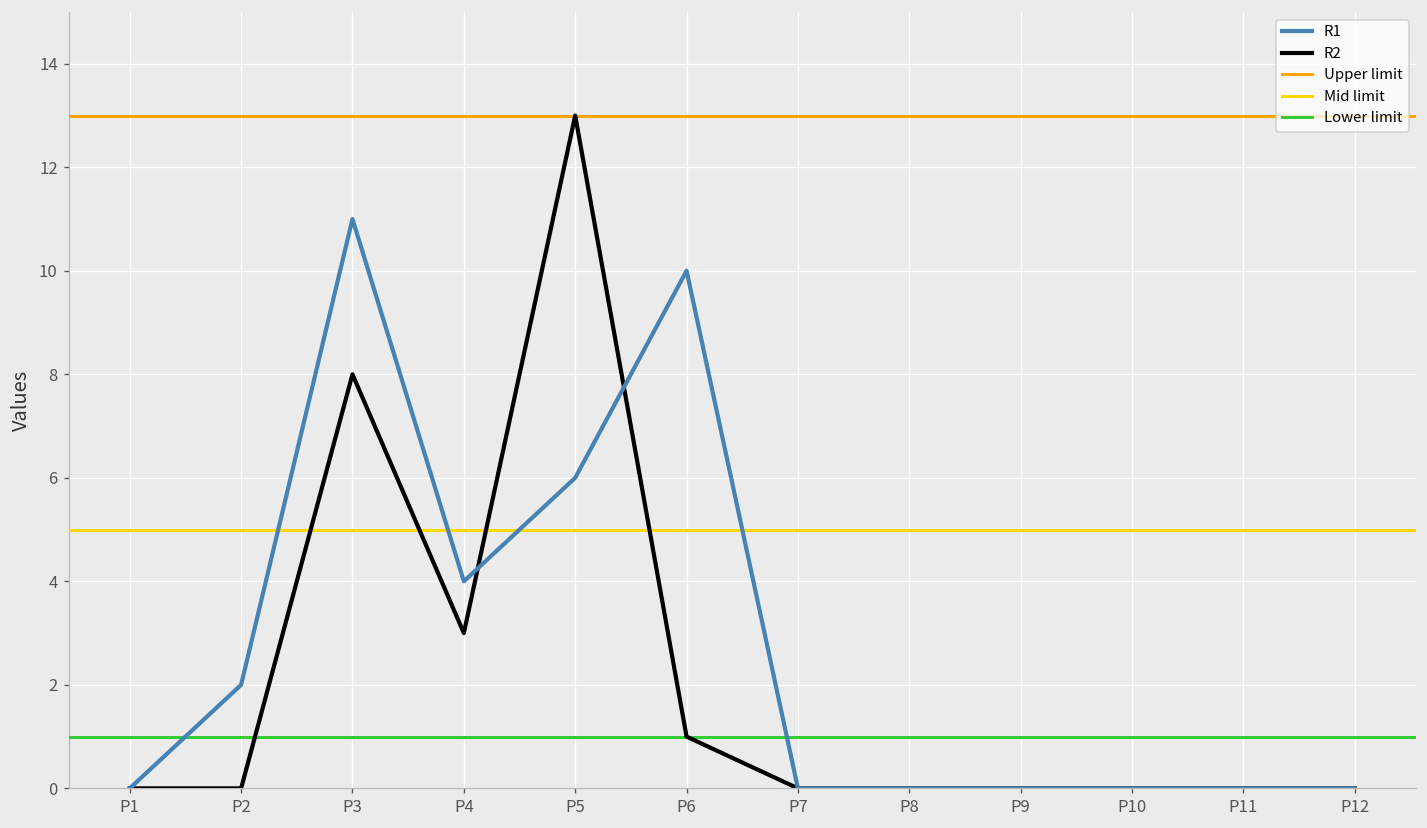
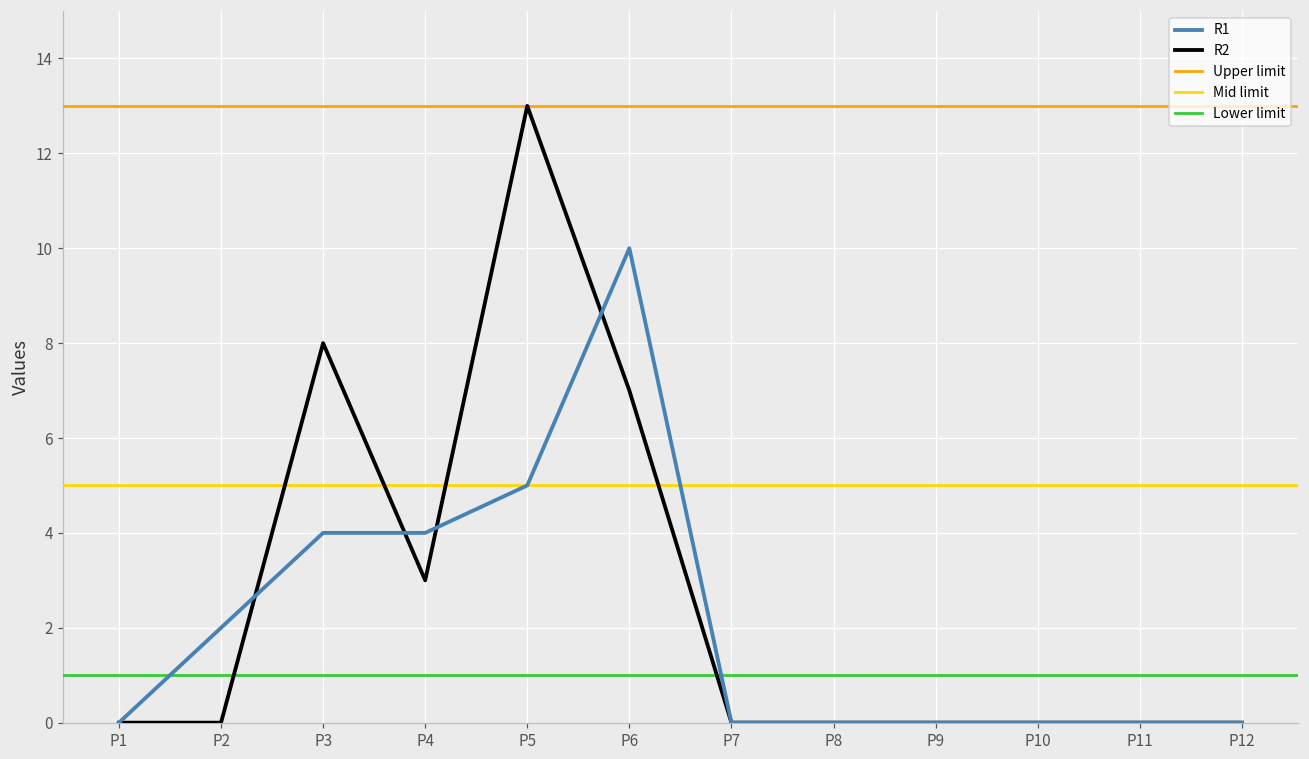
R1, P3: 11 -> 4
R1, P5: 6 -> 5
R2, P6: 1 -> 7
